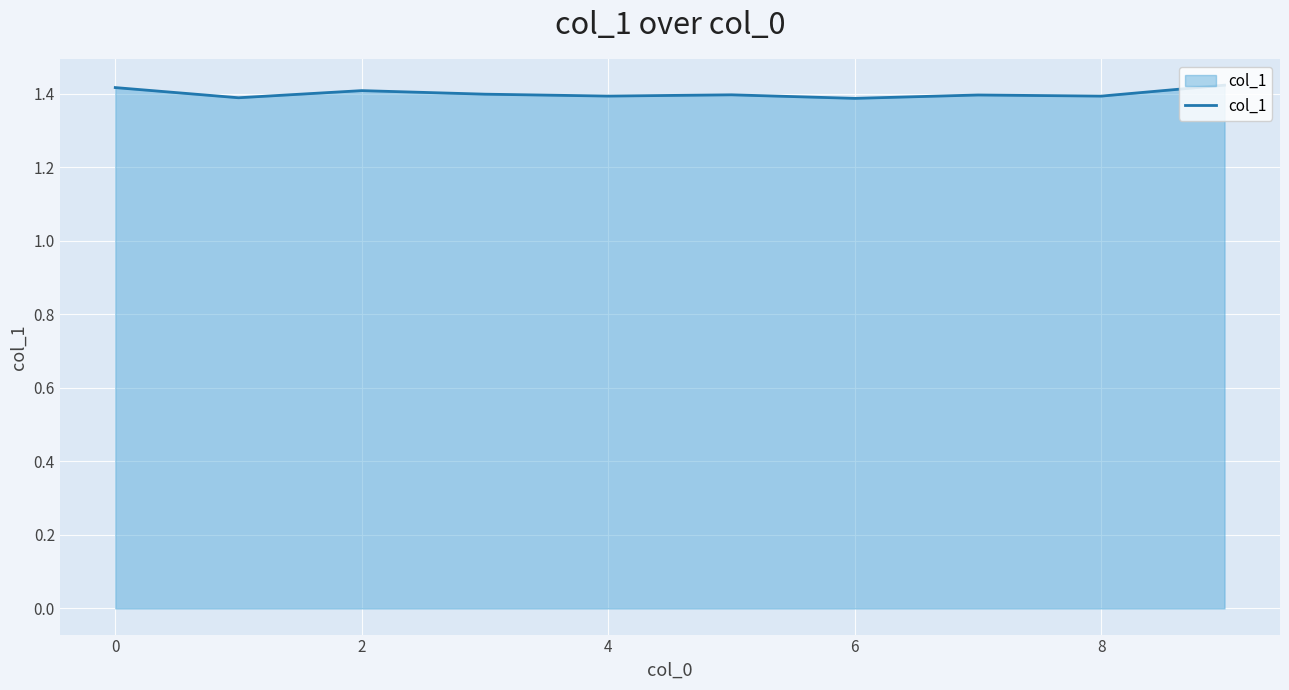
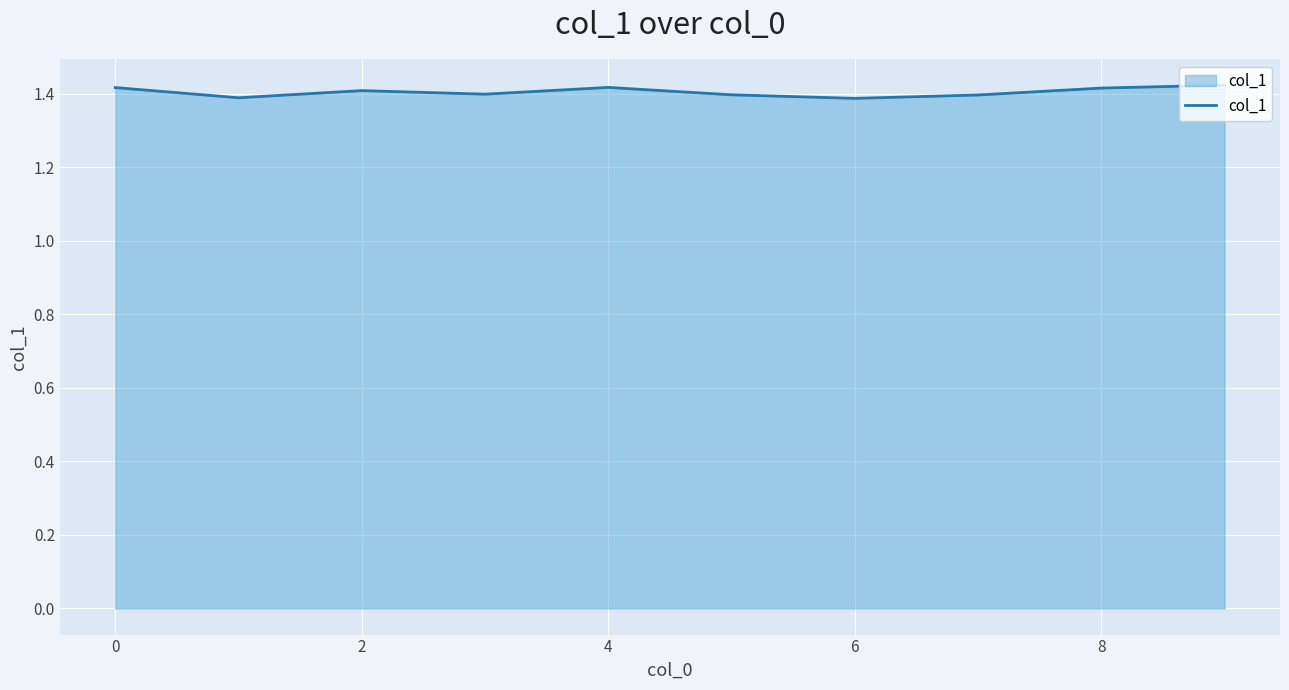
4: 1.39 -> 1.42
8: 1.39 -> 1.41
